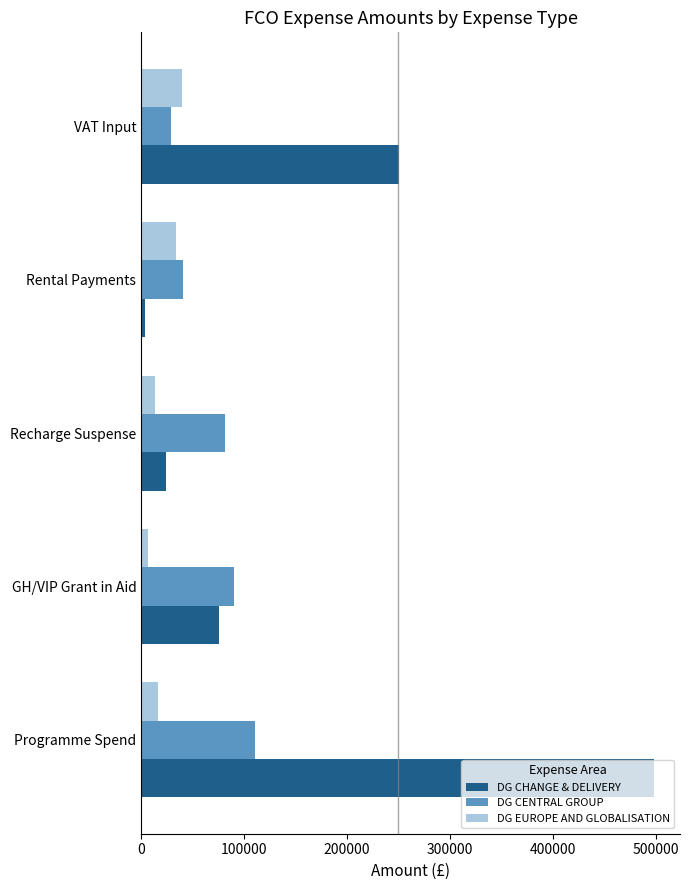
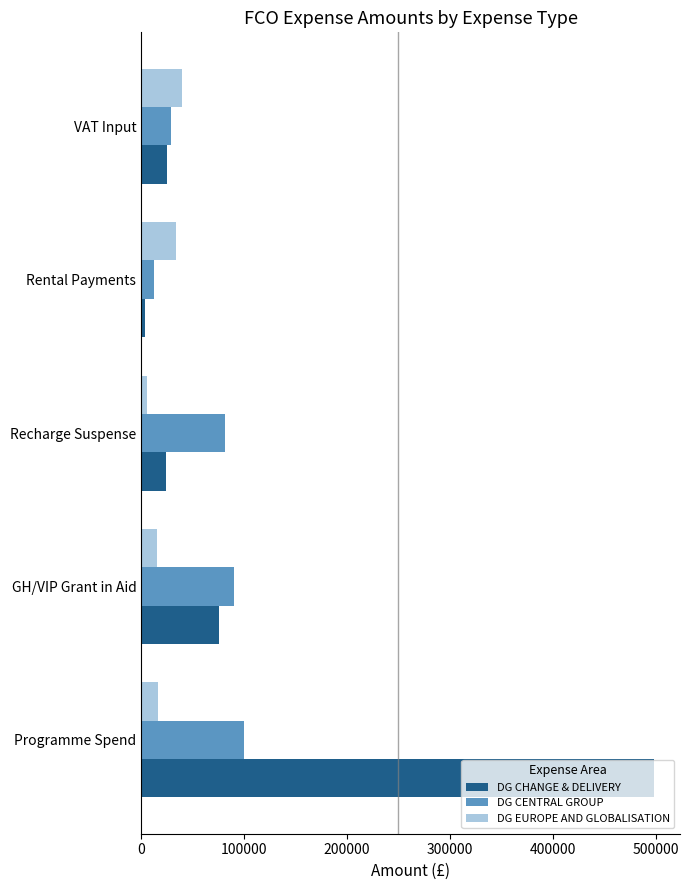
DG CHANGE & DELIVERY, VAT Input: 250000 -> 26000
DG CENTRAL GROUP, Rental Payments: 40000 -> 13000
DG EUROPE AND GLOBALISATION, Recharge Suspense: 14000 -> 6000
DG EUROPE AND GLOBALISATION, GH/VIP Grant in Aid: 6000 -> 16000
DG CENTRAL GROUP, Programme Spend: 110000 -> 100000
